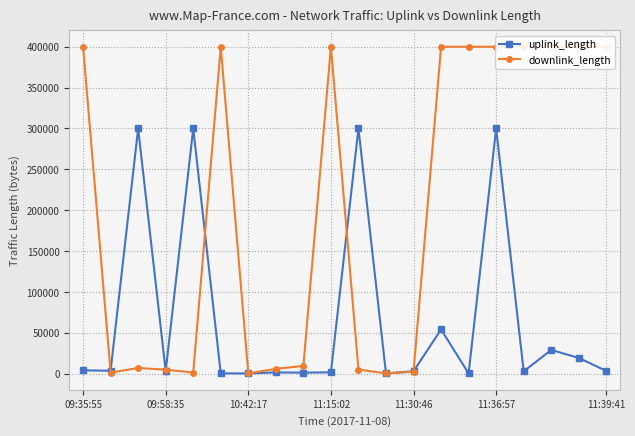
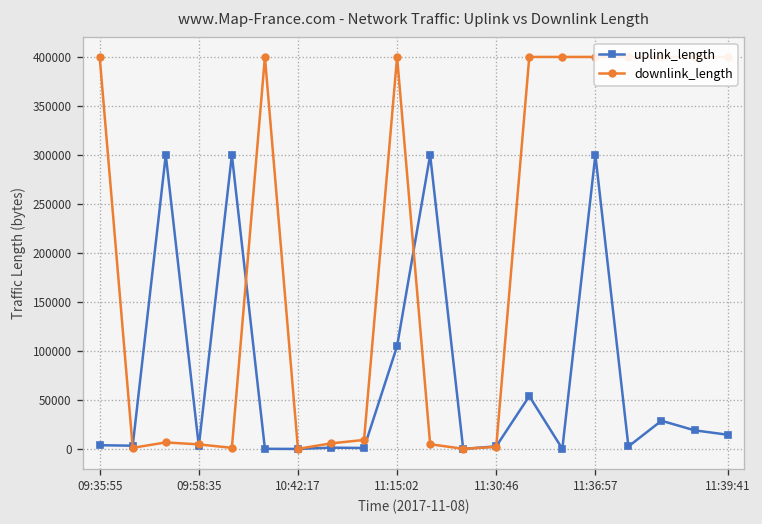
uplink_length, 11:15:02: 0 -> 110000
uplink_length, 11:39:41: 0 -> 10000
